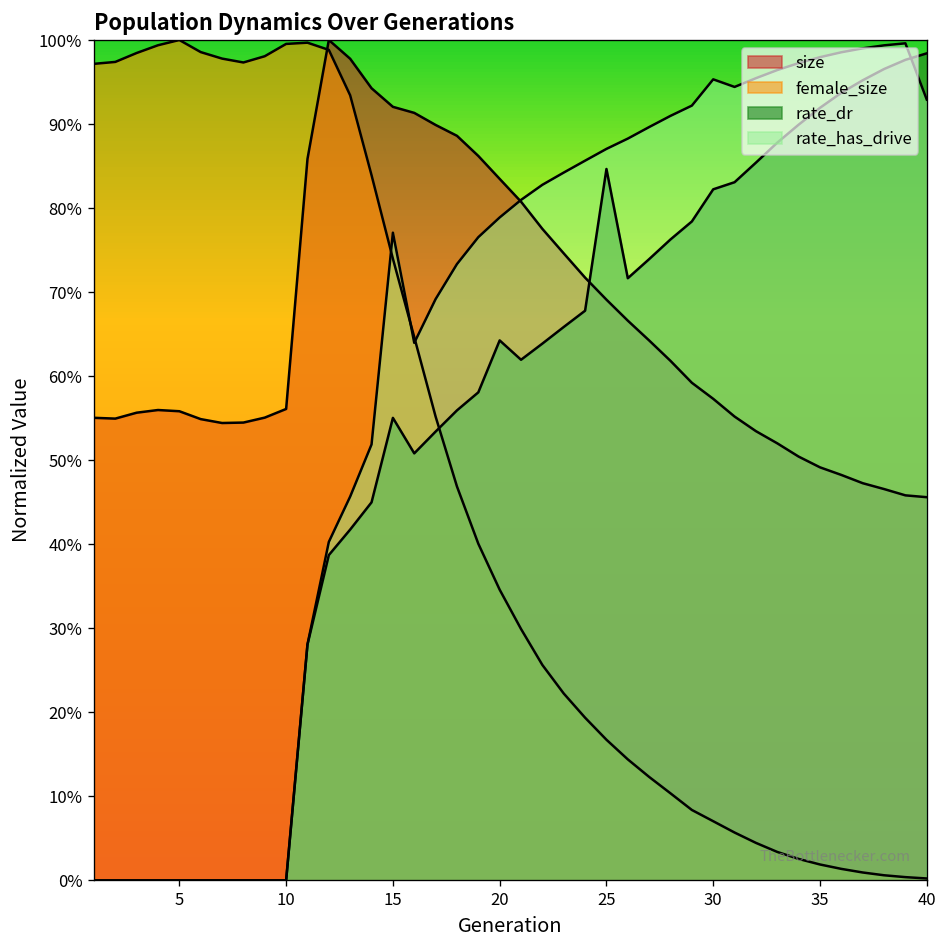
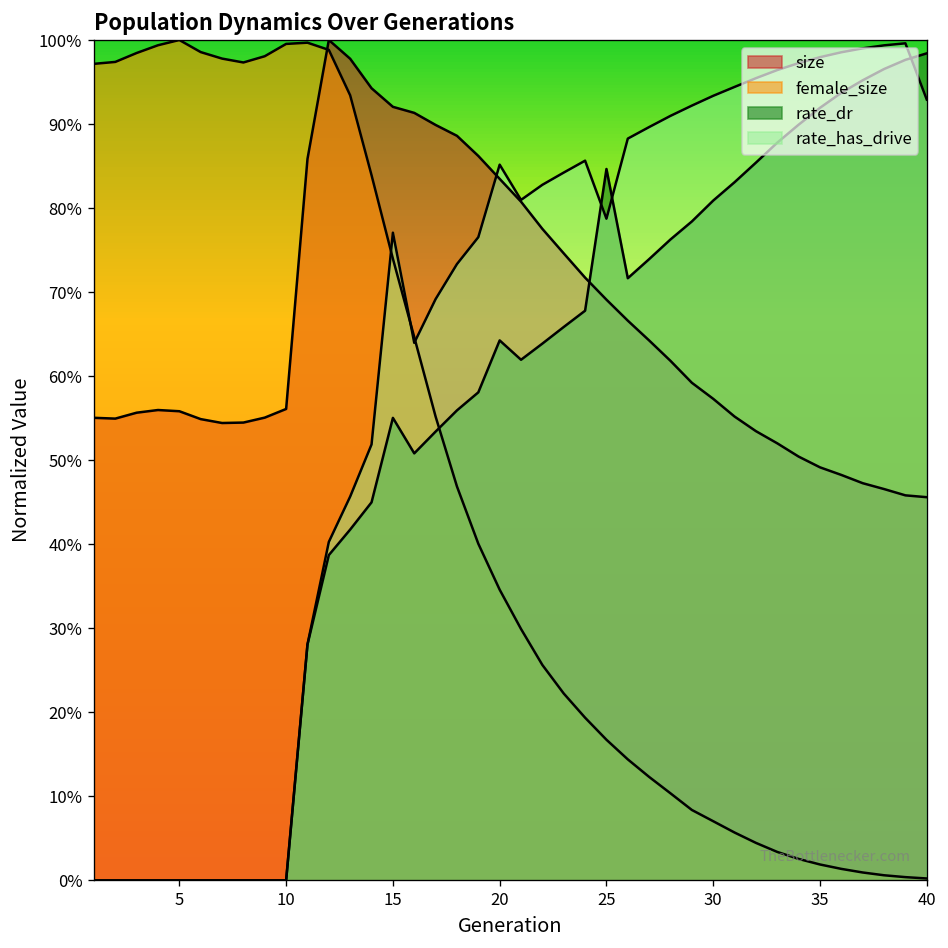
rate_has_drive, 20: 79% -> 85%
rate_has_drive, 25: 87% -> 79%
rate_dr, 30: 82% -> 81%
rate_has_drive, 30: 95% -> 93%
